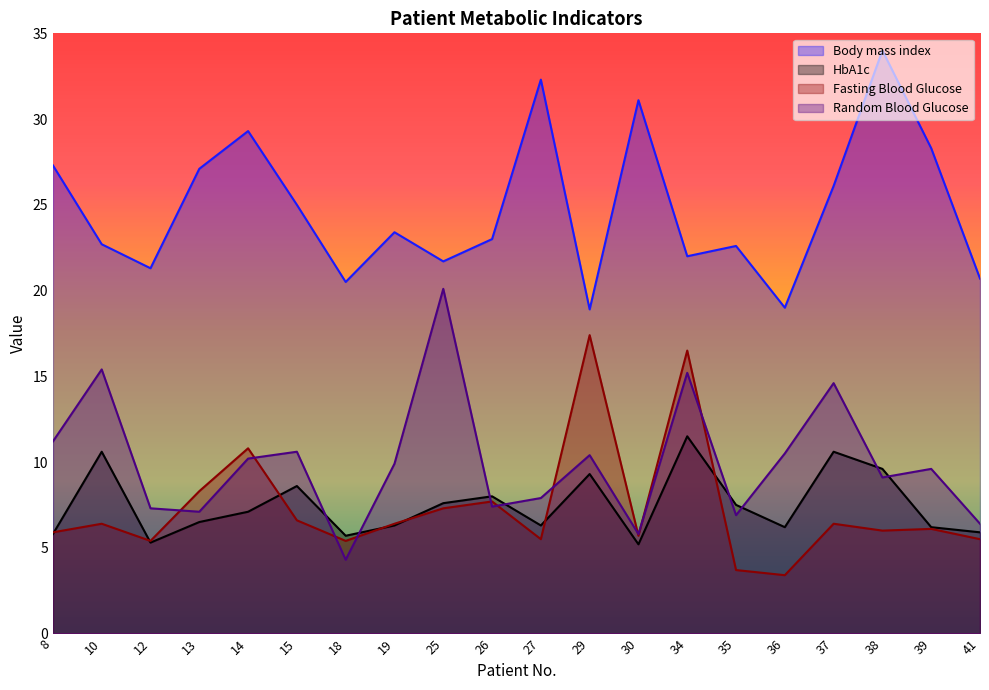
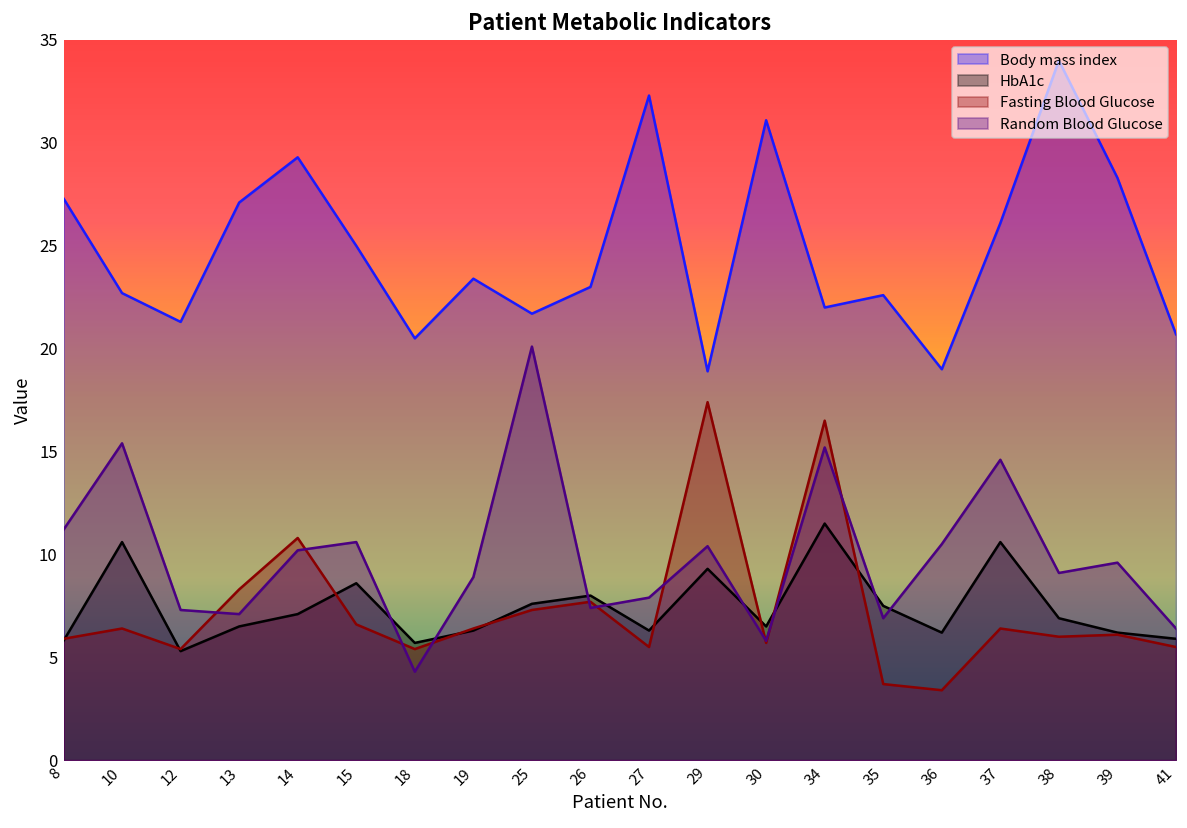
Random Blood Glucose, 19: 9.9 -> 8.9
HbA1c, 30: 5.2 -> 6.5
HbA1c, 38: 9.6 -> 6.9
